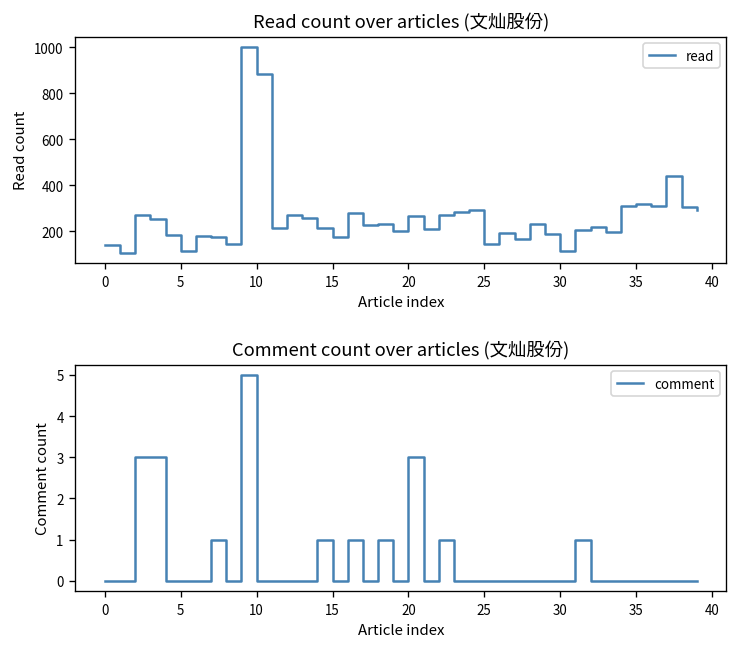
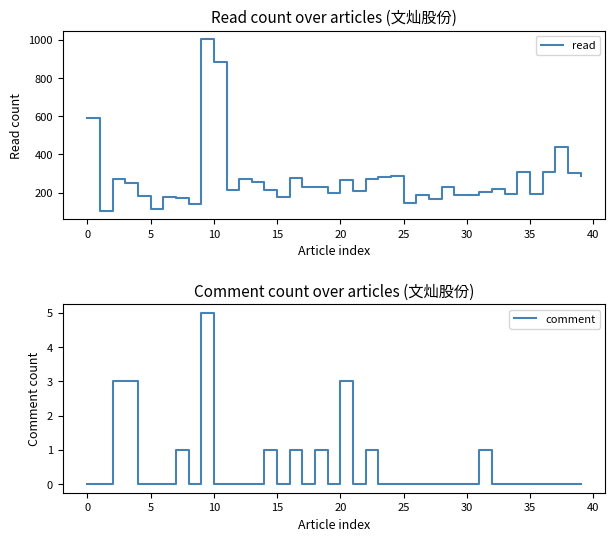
Read count over articles (文灿股份), 0: 140 -> 590
Read count over articles (文灿股份), 30: 110 -> 190
Read count over articles (文灿股份), 35: 320 -> 190
